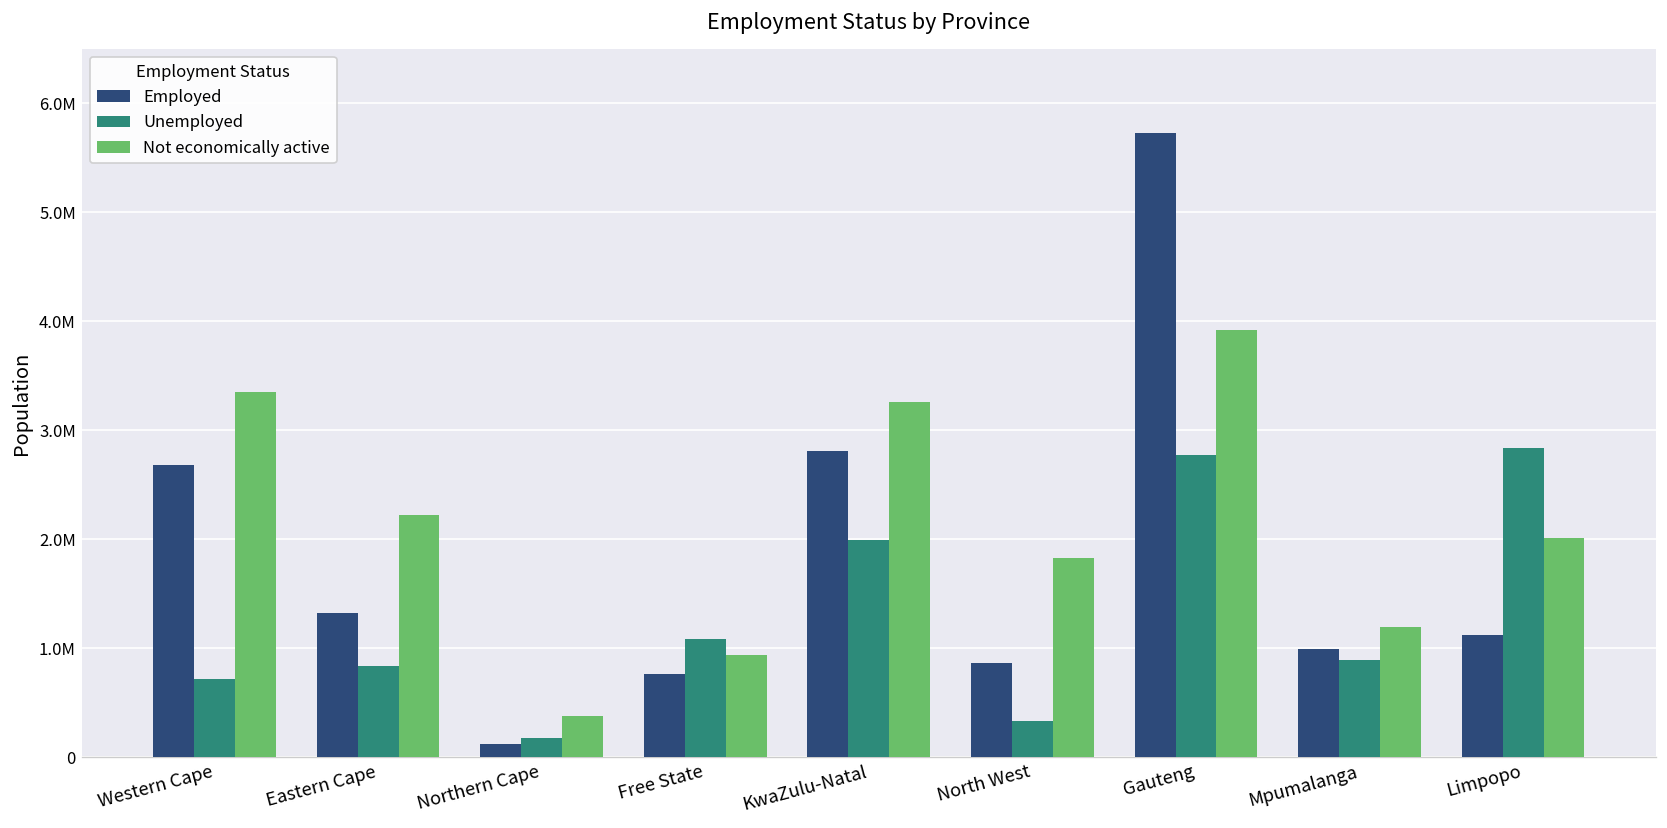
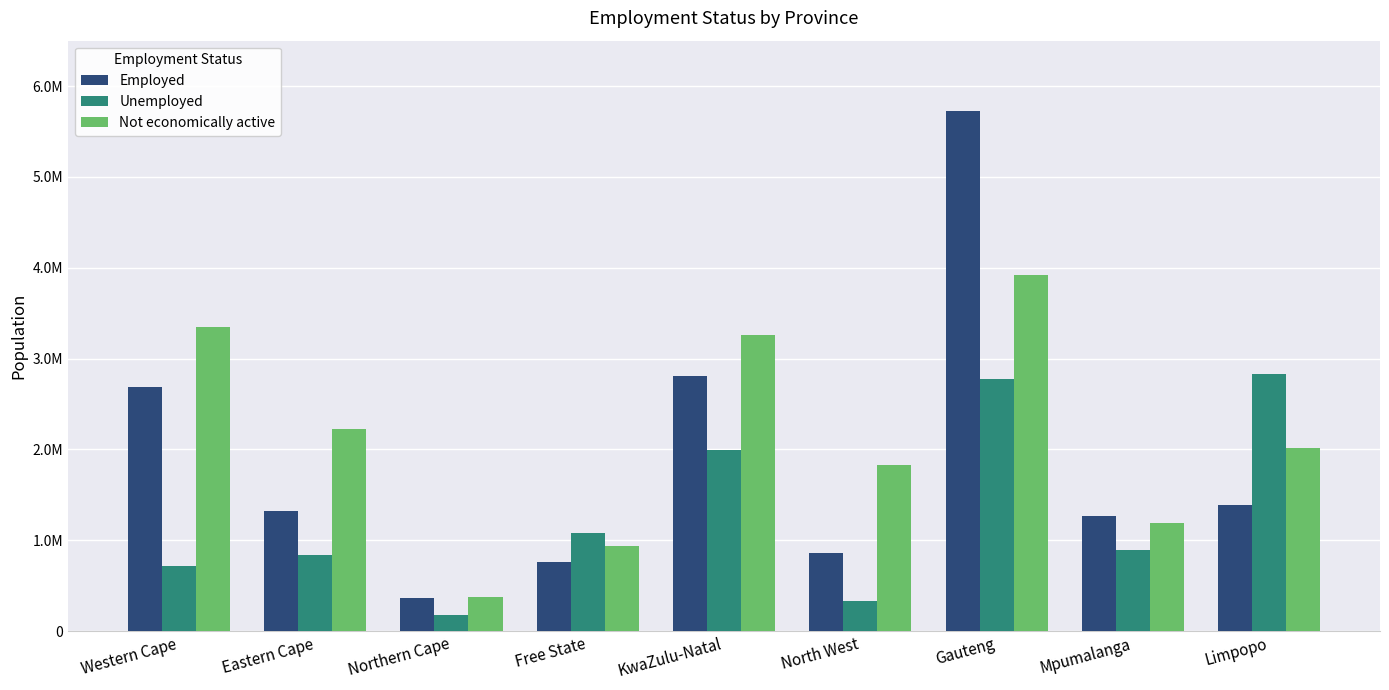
Employed, Northern Cape: 100000 -> 400000
Employed, Mpumalanga: 1000000 -> 1300000
Employed, Limpopo: 1100000 -> 1400000
